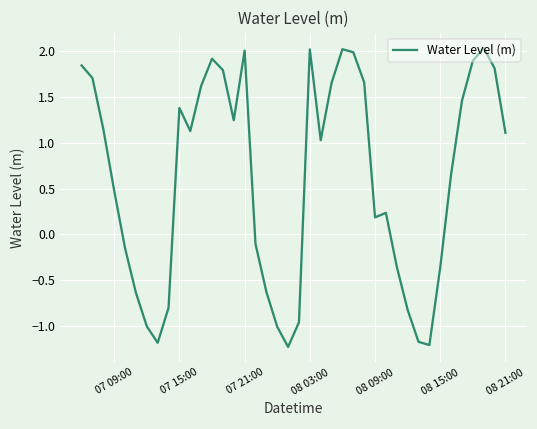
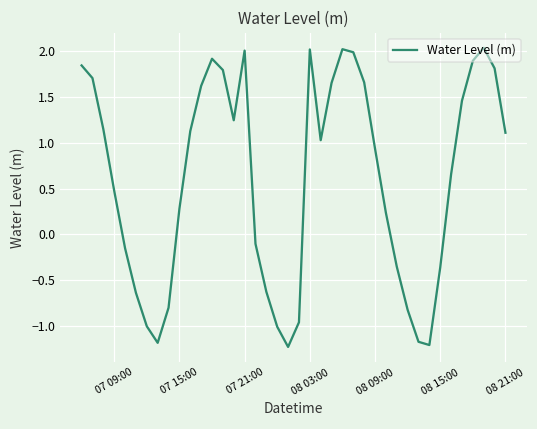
07 15:00: 1.4 -> 0.3
08 09:00: 0.2 -> 0.9
